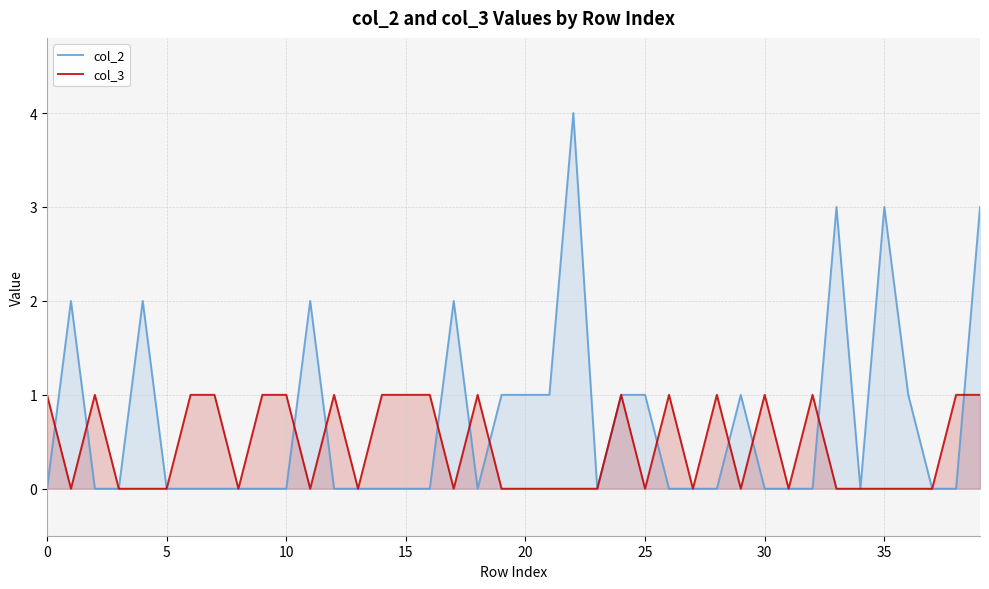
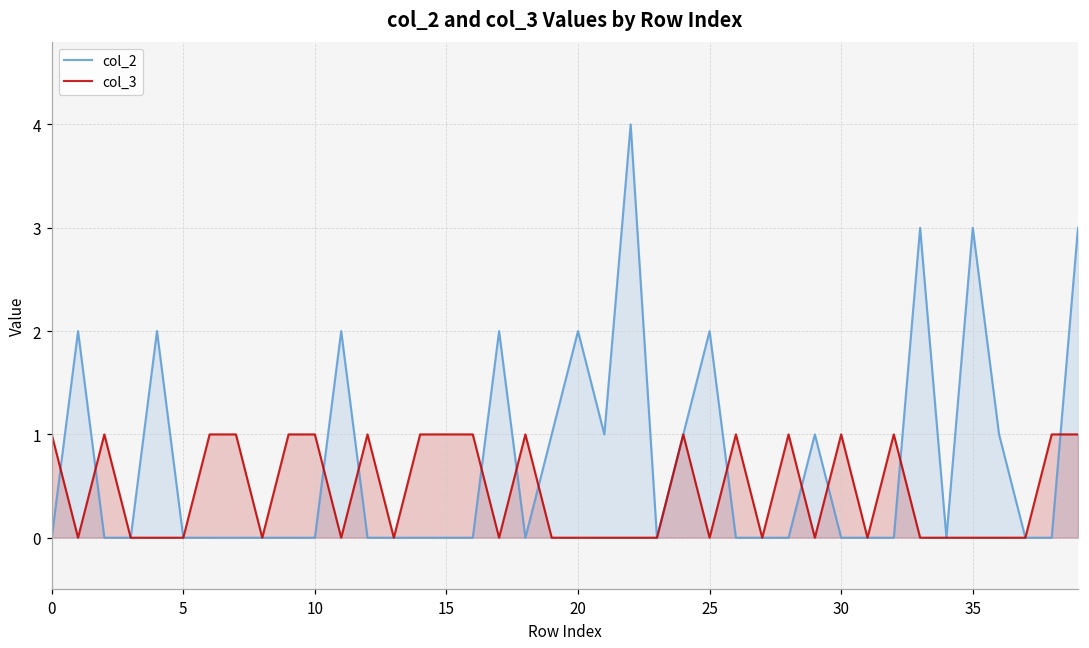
col_2, 20: 1 -> 2
col_2, 25: 1 -> 2
